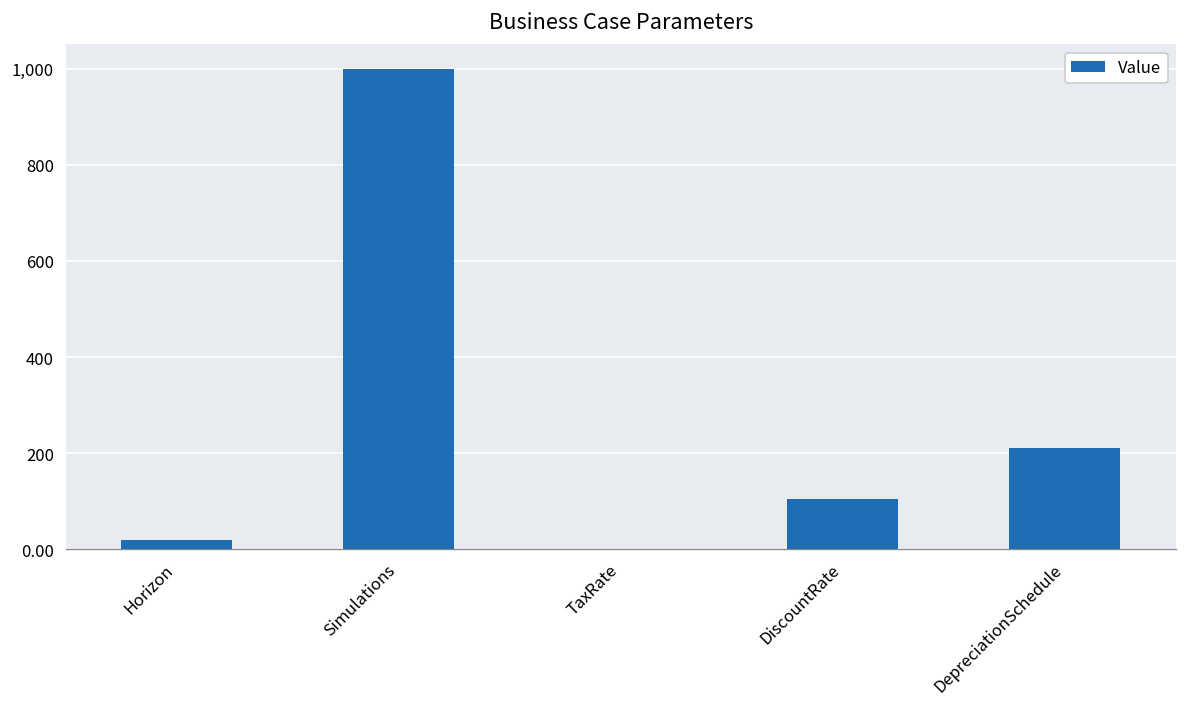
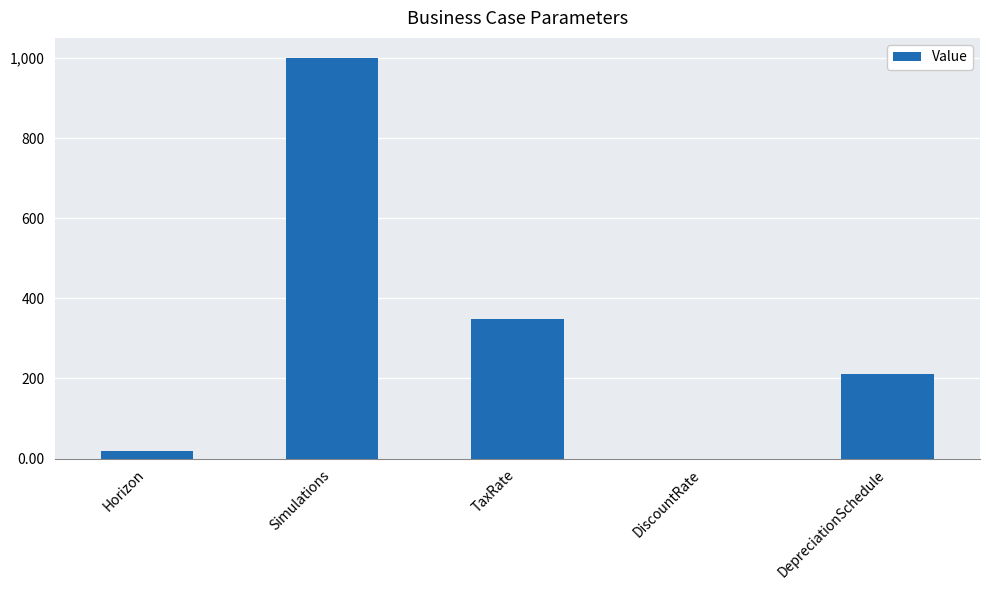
TaxRate: 0 -> 350
DiscountRate: 110 -> 0
